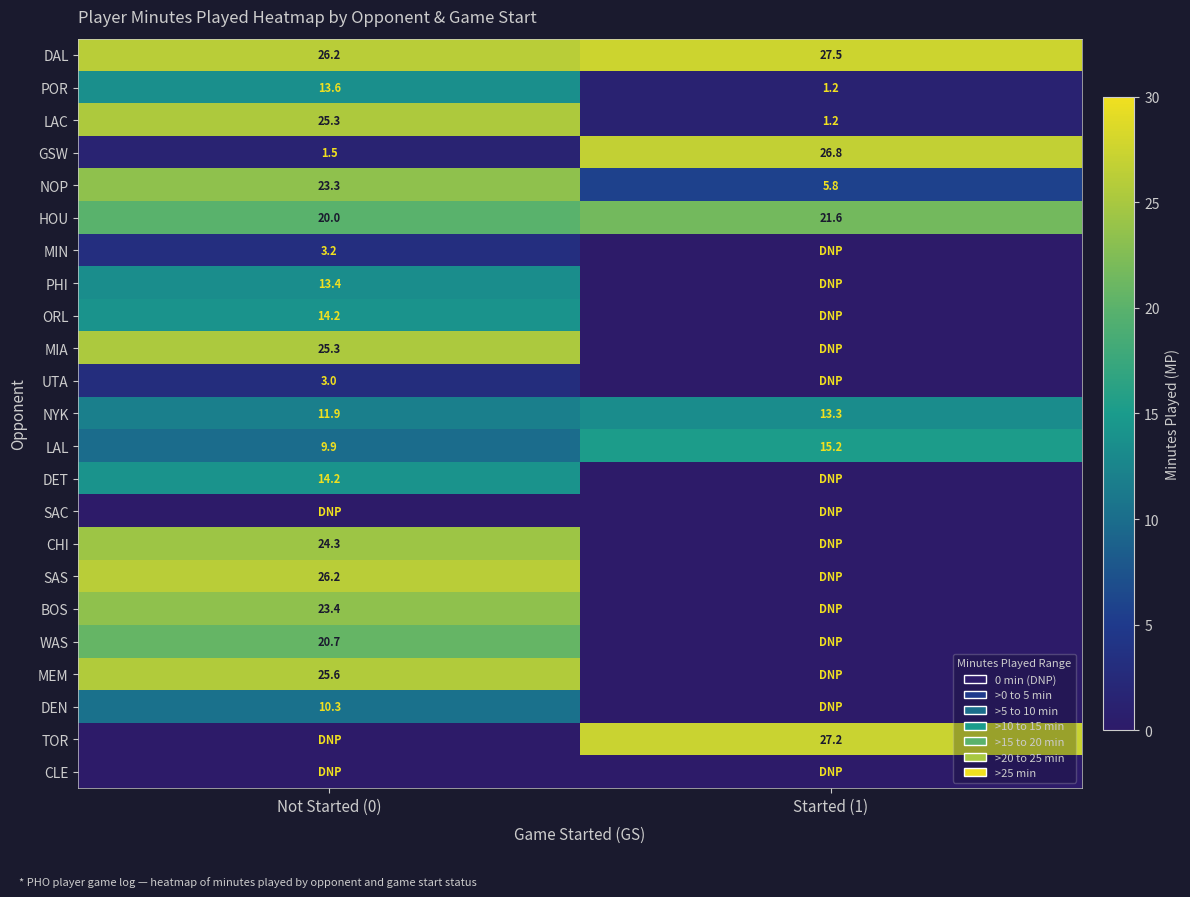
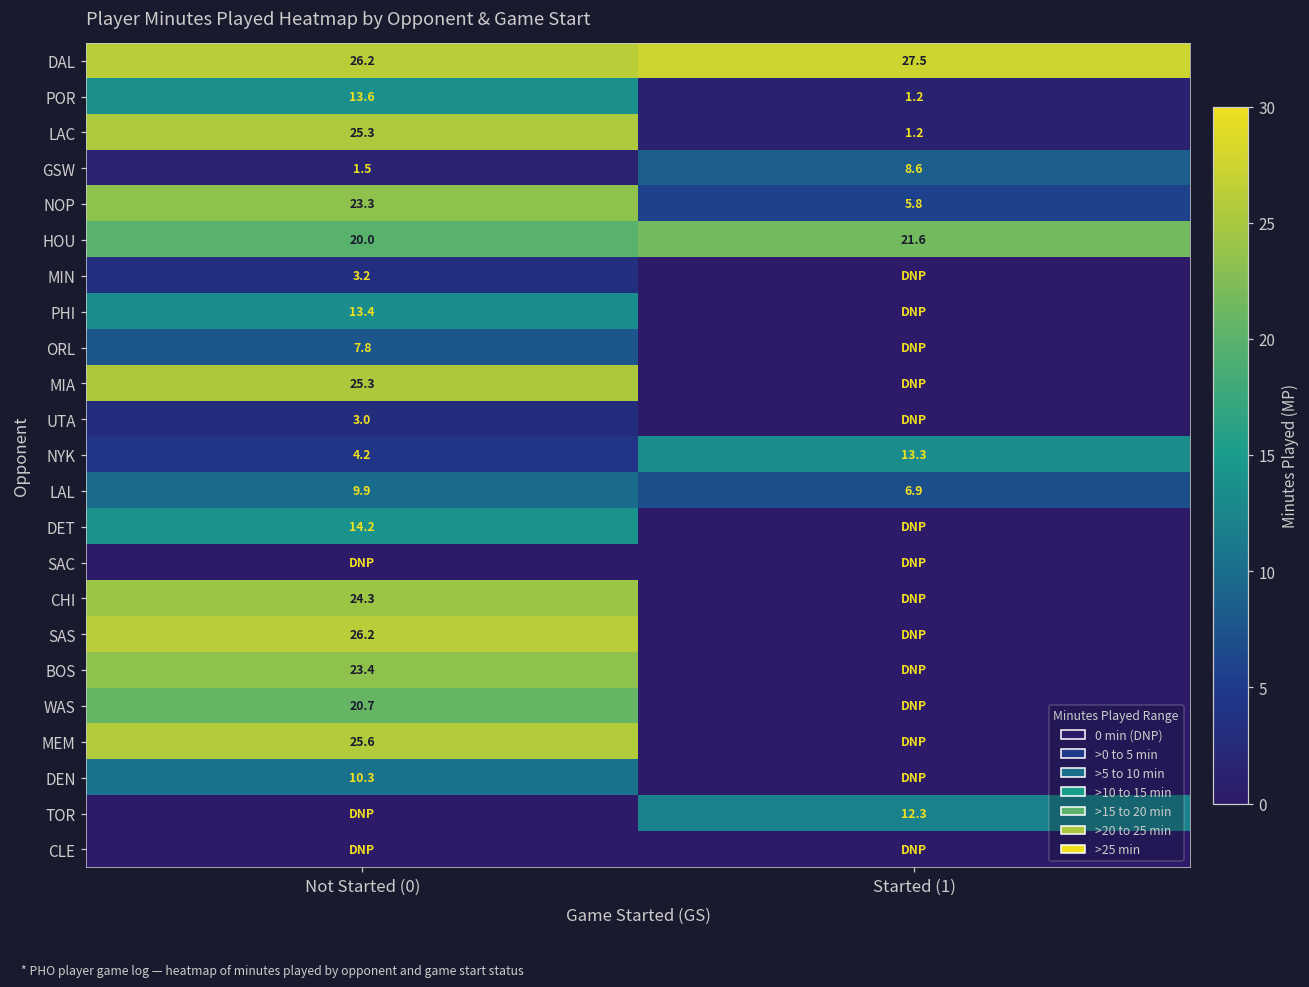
GSW, Started (1): 26.8 -> 8.6
ORL, Not Started (0): 14.2 -> 7.8
NYK, Not Started (0): 11.9 -> 4.2
LAL, Started (1): 15.2 -> 6.9
TOR, Started (1): 27.2 -> 12.3
